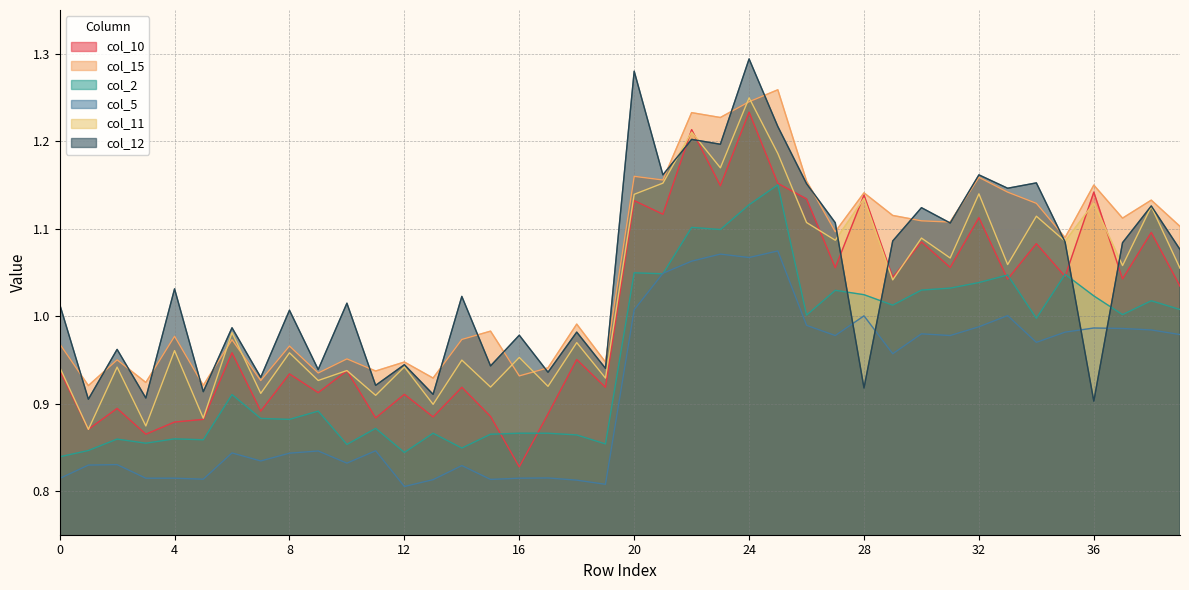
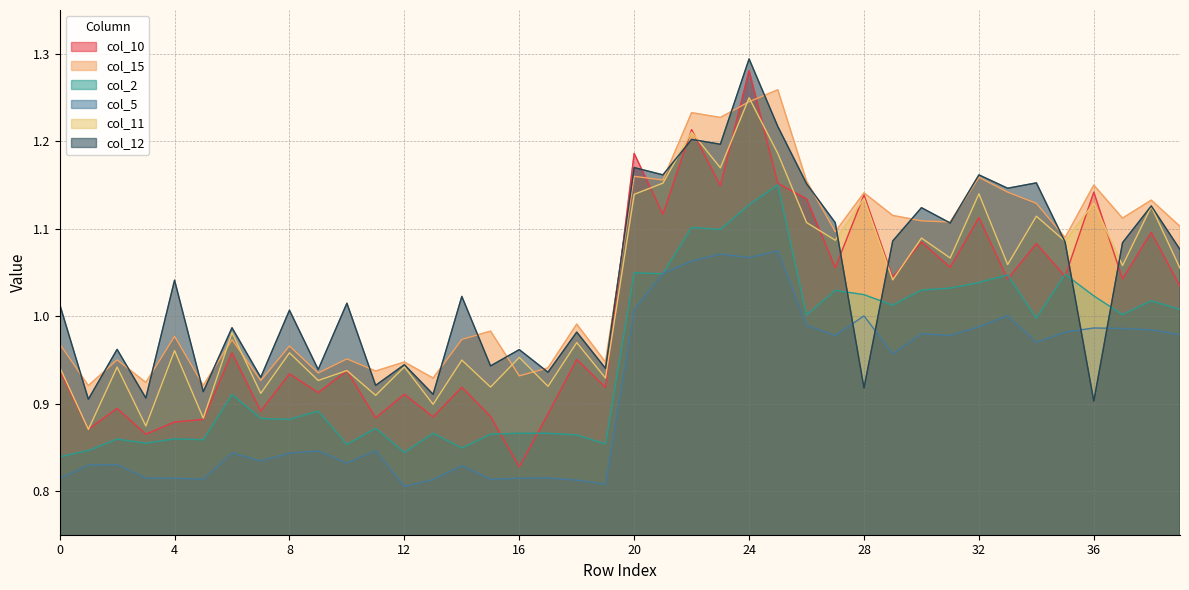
col_12, 4: 1.03 -> 1.04
col_12, 16: 0.98 -> 0.96
col_10, 20: 1.13 -> 1.19
col_12, 20: 1.28 -> 1.17
col_10, 24: 1.23 -> 1.28
